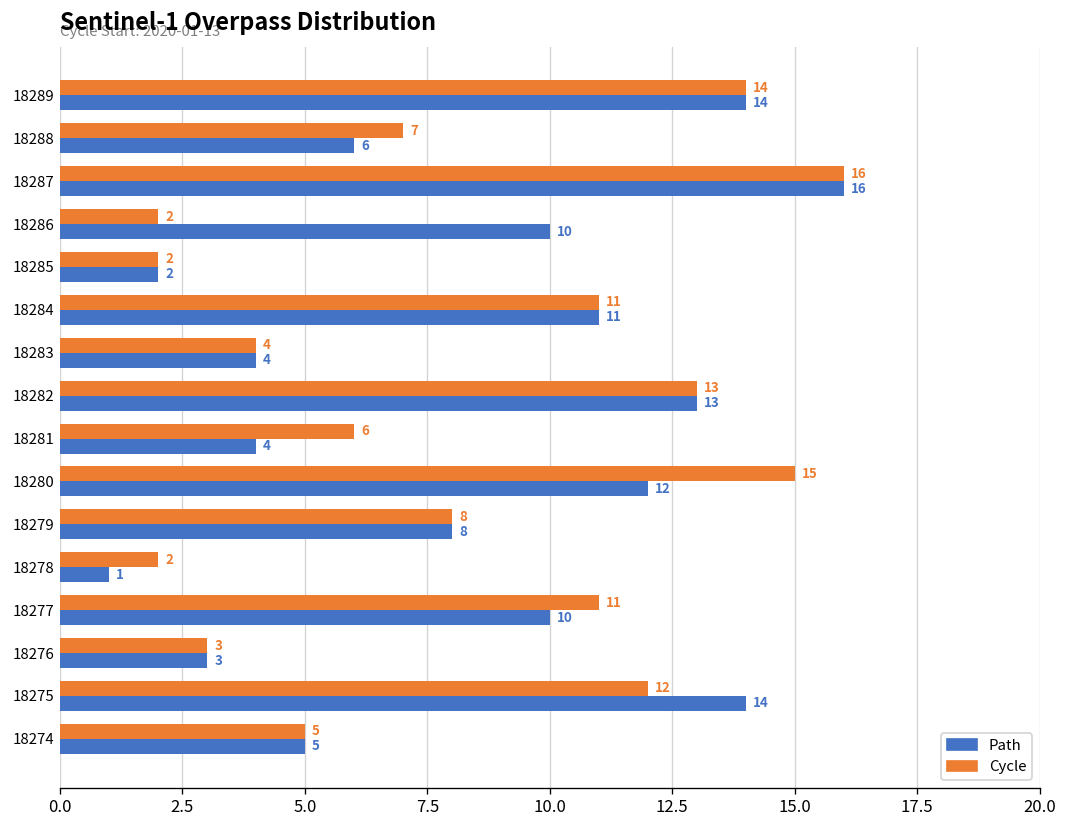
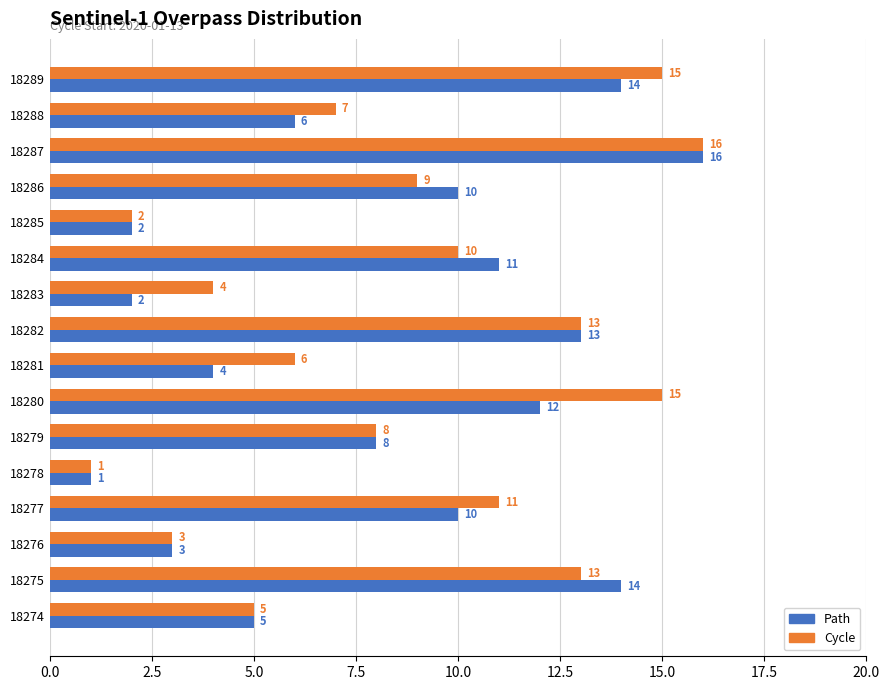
Cycle, 18289: 14 -> 15
Cycle, 18286: 2 -> 9
Cycle, 18284: 11 -> 10
Path, 18283: 4 -> 2
Cycle, 18278: 2 -> 1
Cycle, 18275: 12 -> 13
